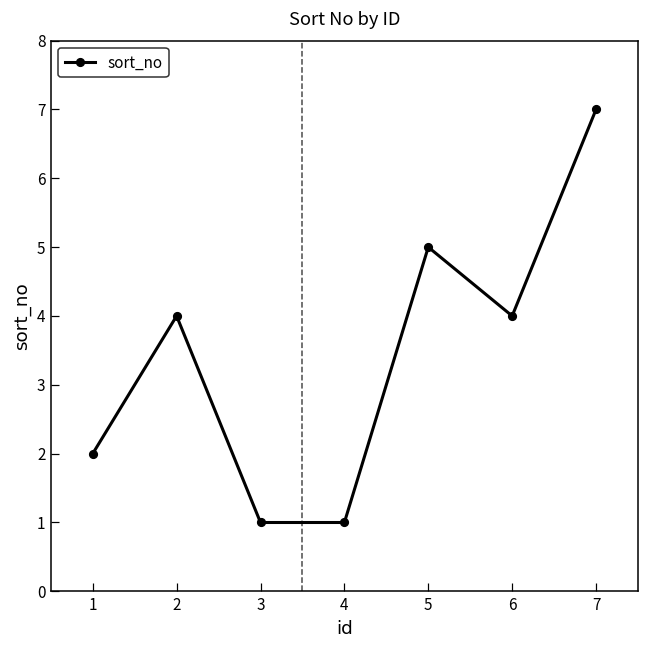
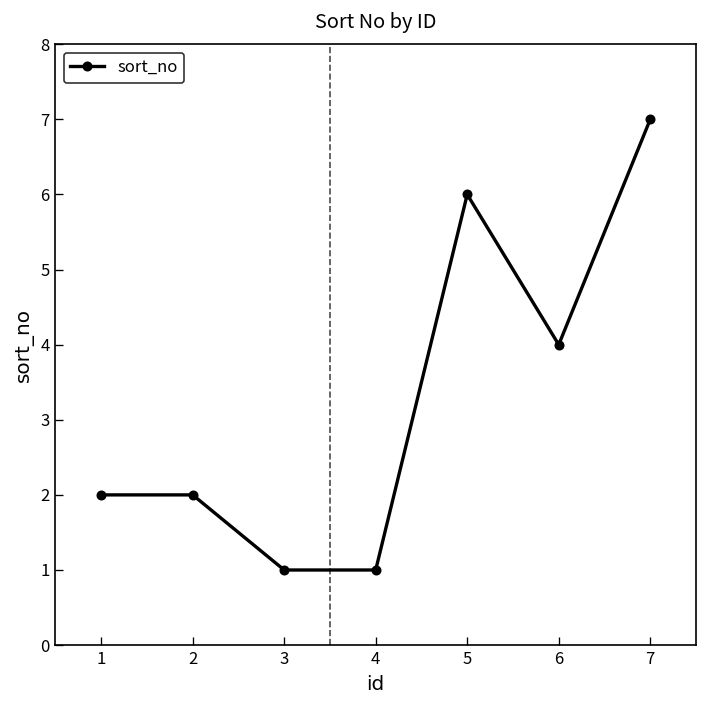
2: 4 -> 2
5: 5 -> 6
